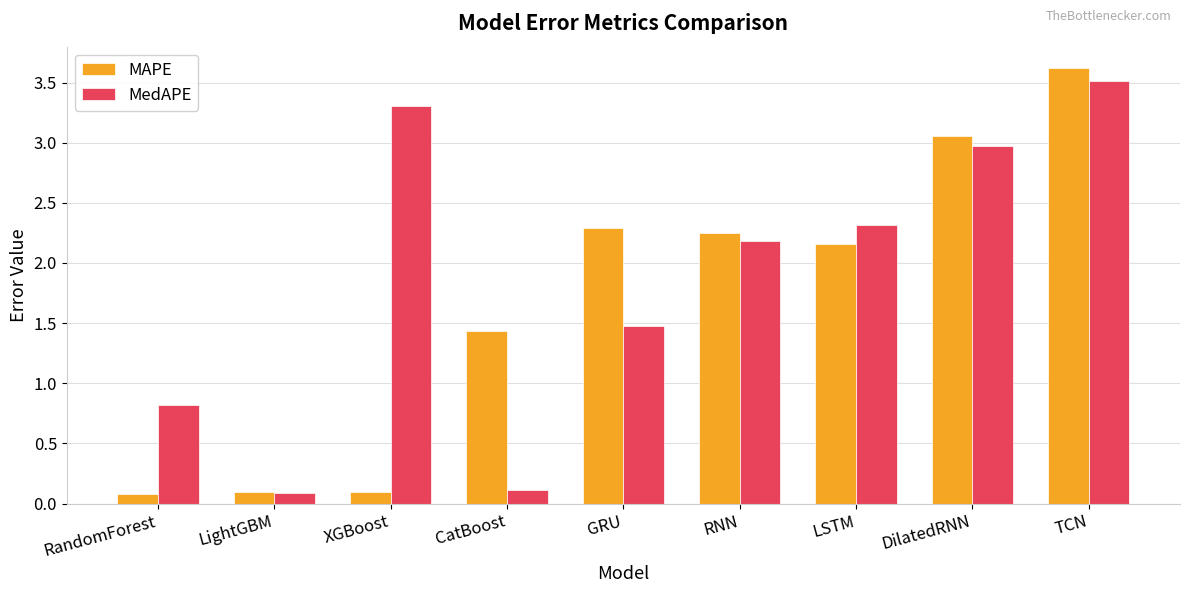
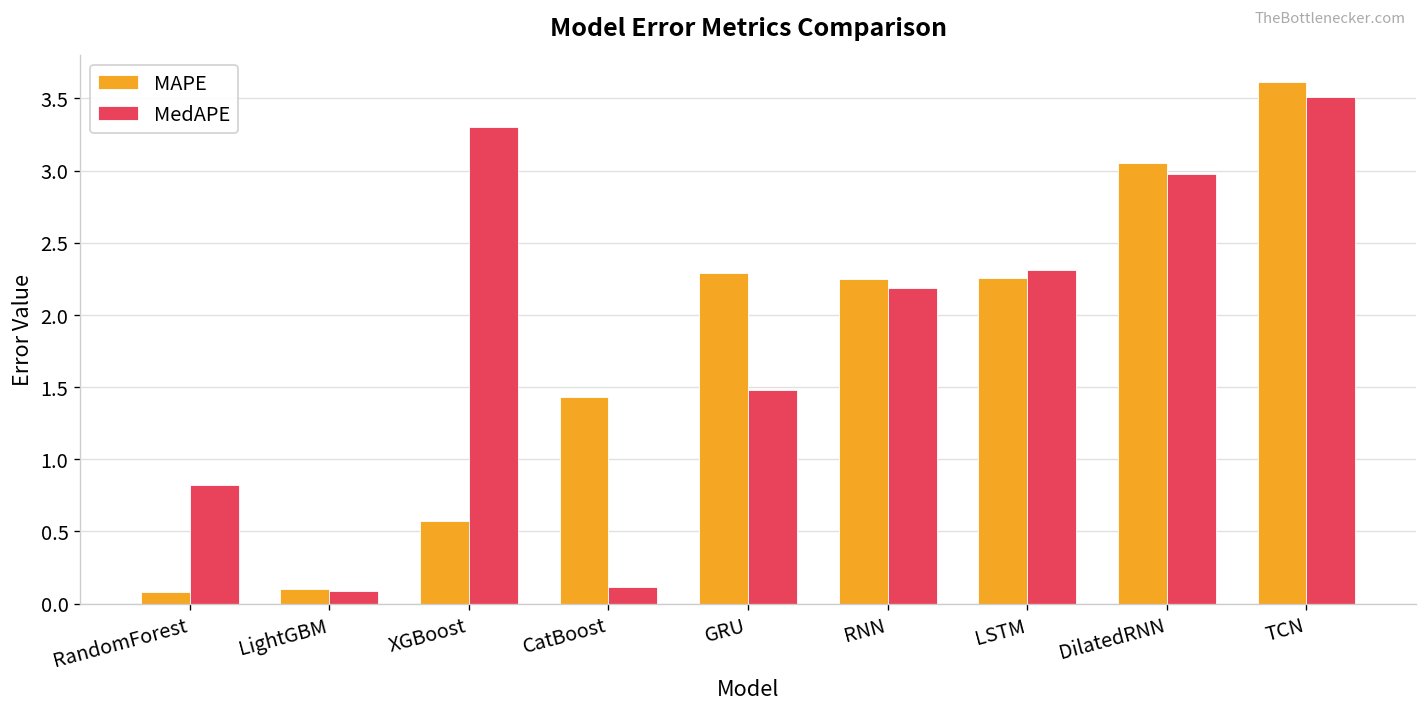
MAPE, XGBoost: 0.10 -> 0.57
MAPE, LSTM: 2.16 -> 2.25
